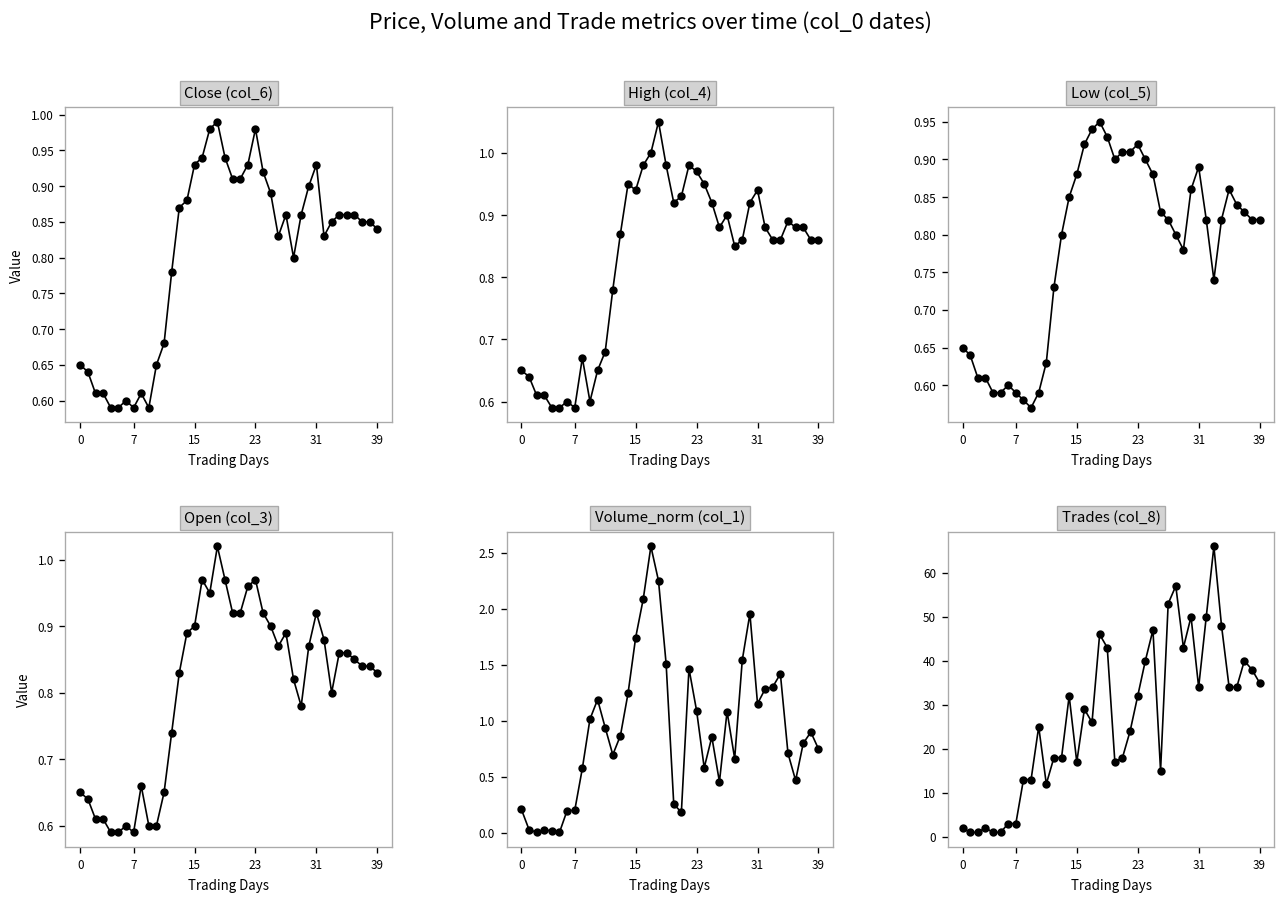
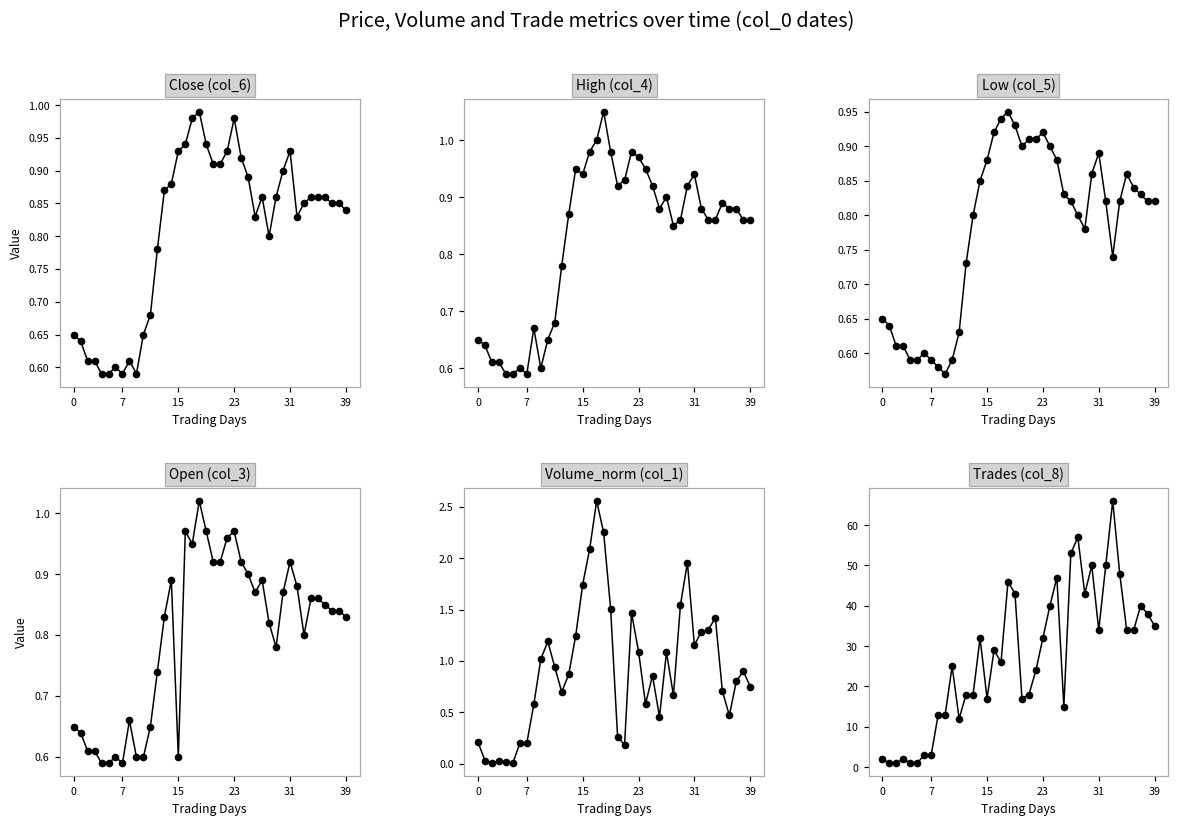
Open (col_3), 15: 0.9 -> 0.6
